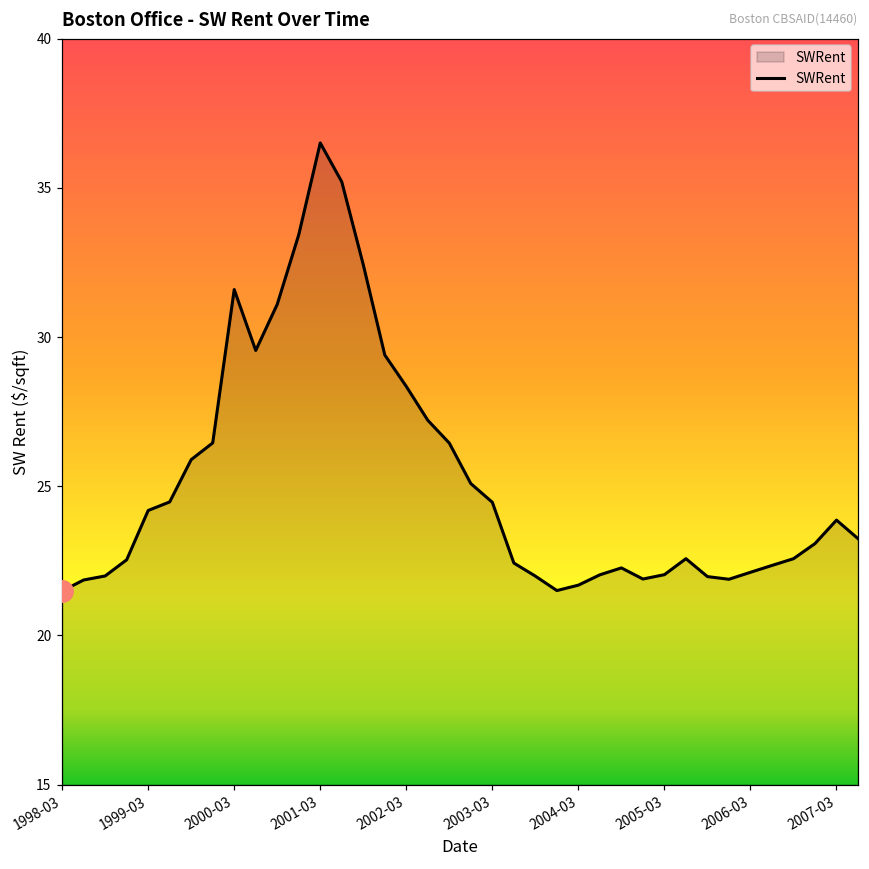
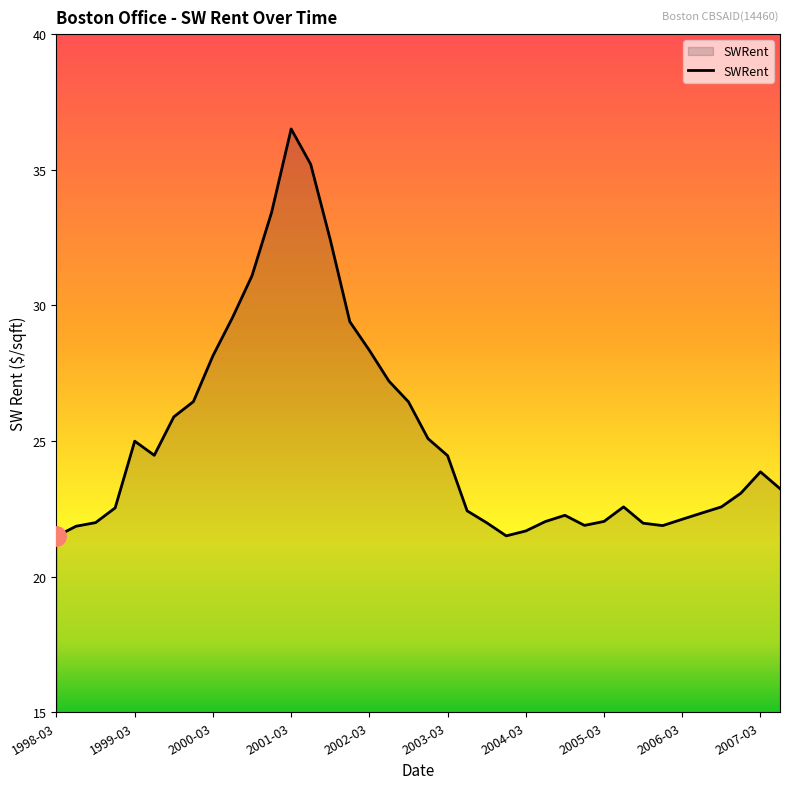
SWRent, 1999-03: 24.2 -> 25.0
SWRent, 2000-03: 31.6 -> 28.1
